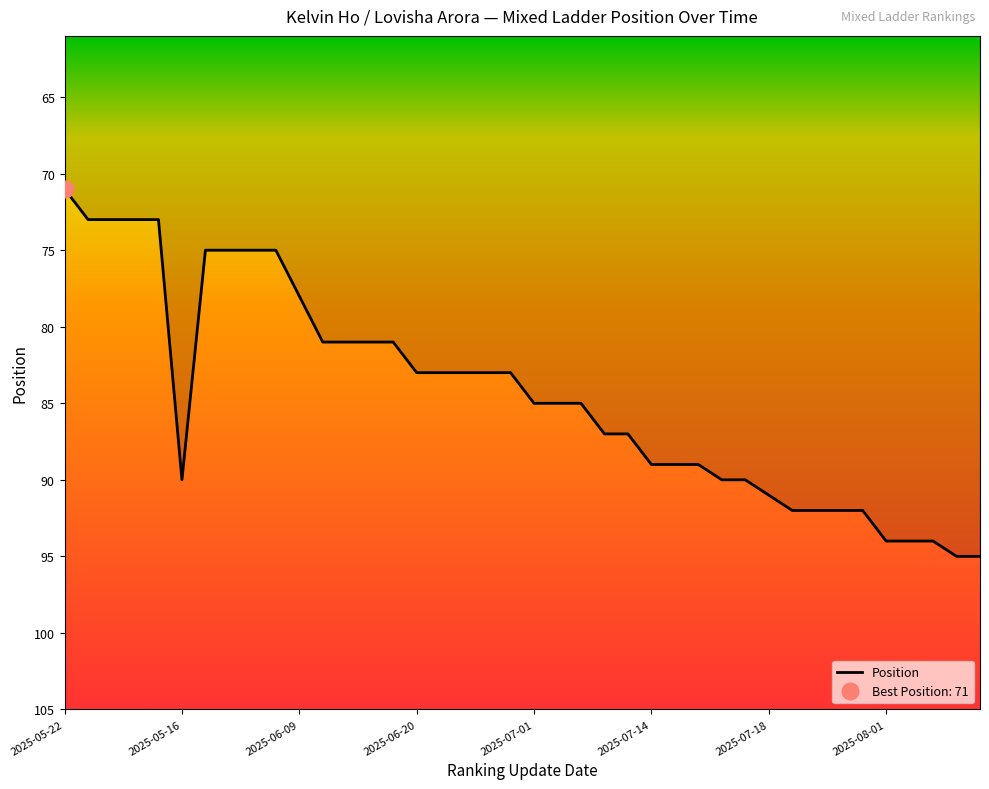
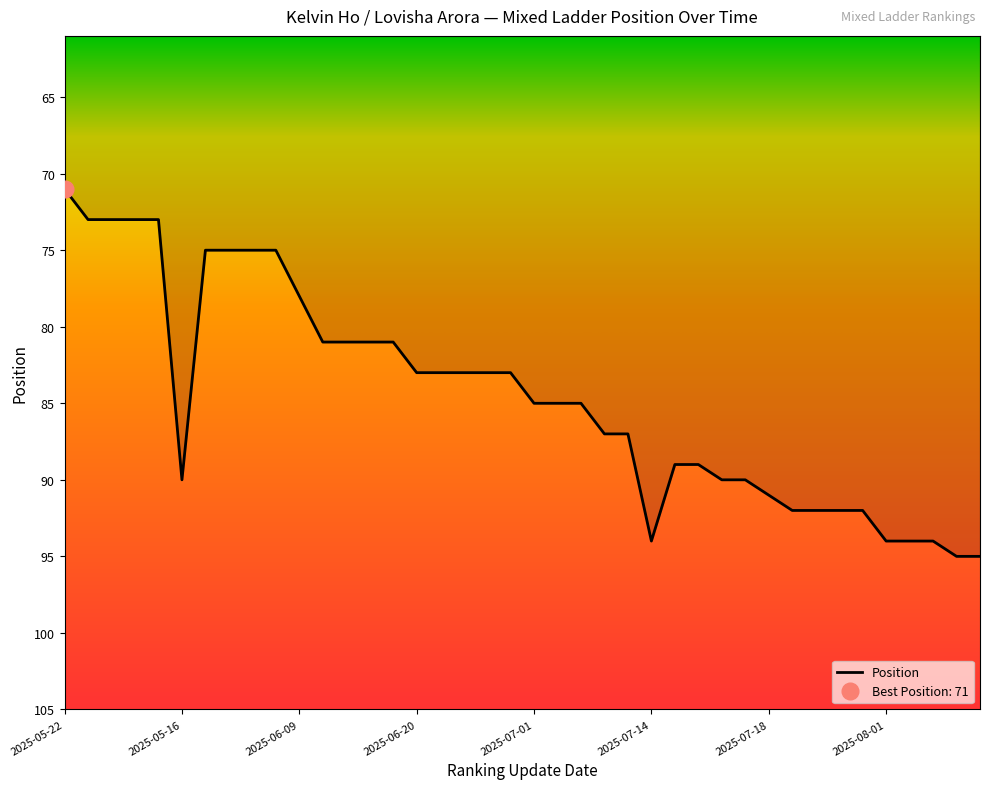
Position, 2025-07-14: 89 -> 94
